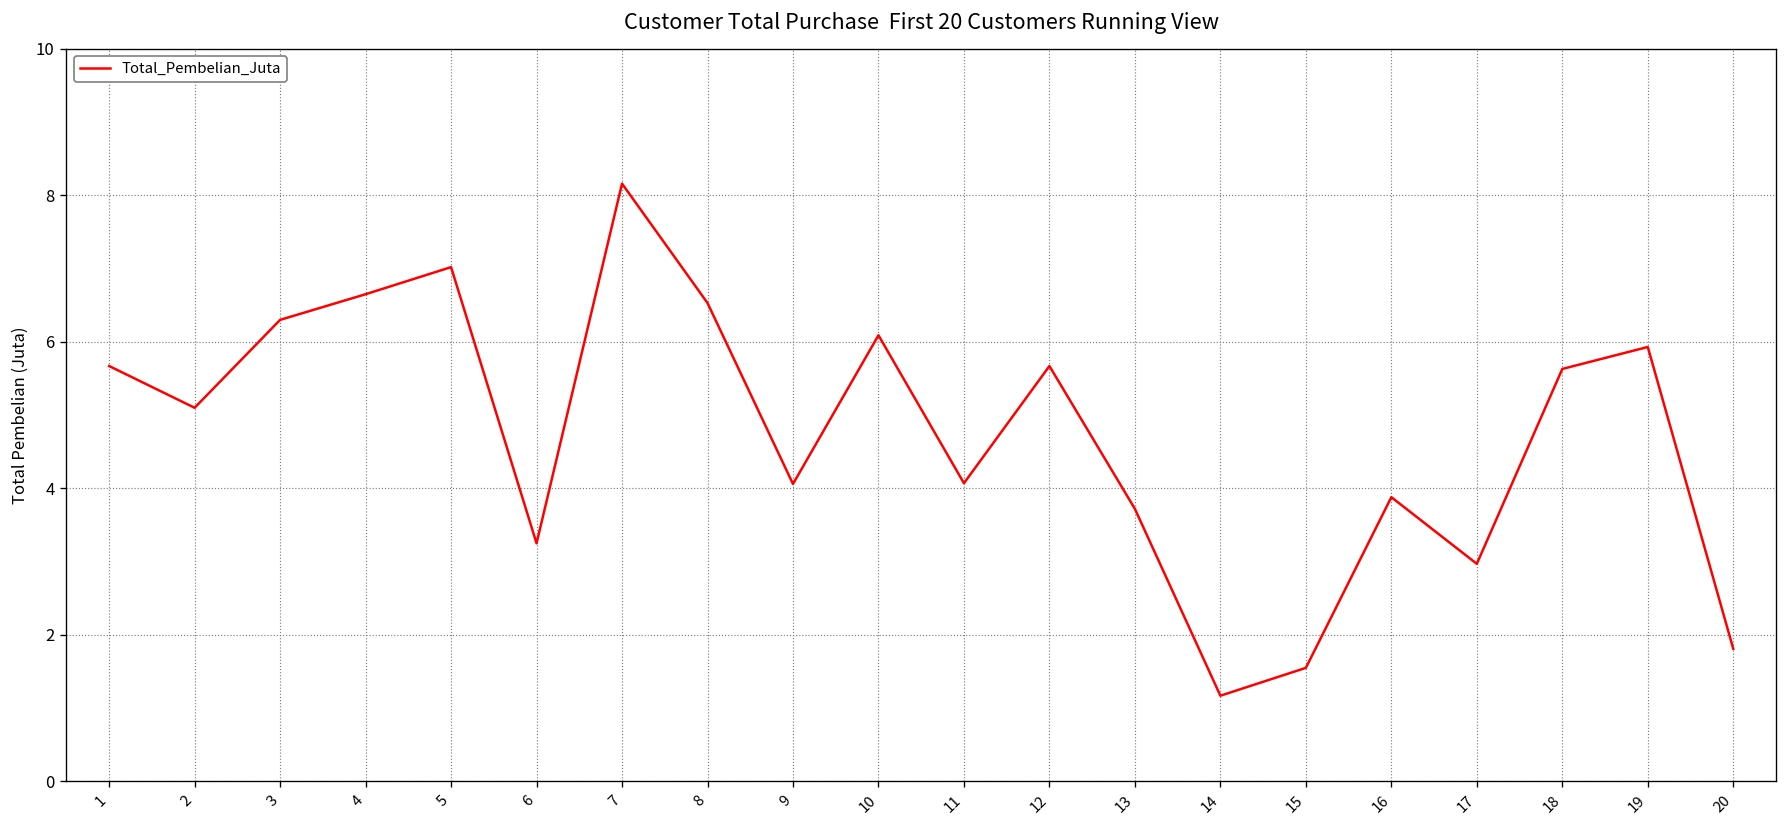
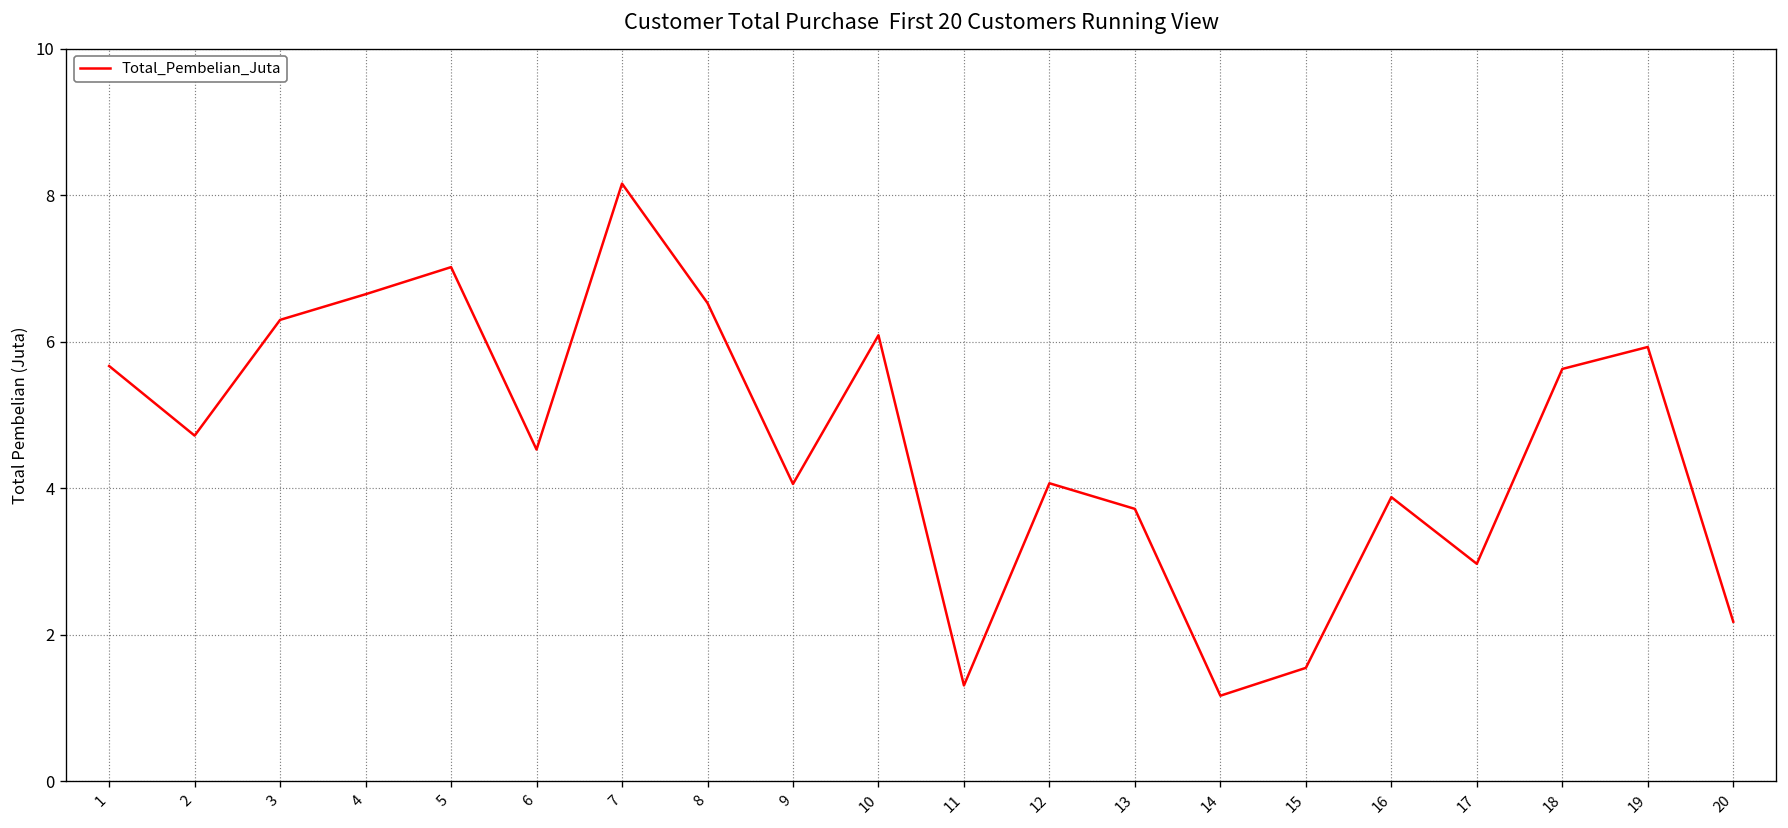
2: 5.1 -> 4.7
6: 3.3 -> 4.5
11: 4.1 -> 1.3
12: 5.7 -> 4.1
20: 1.8 -> 2.2
